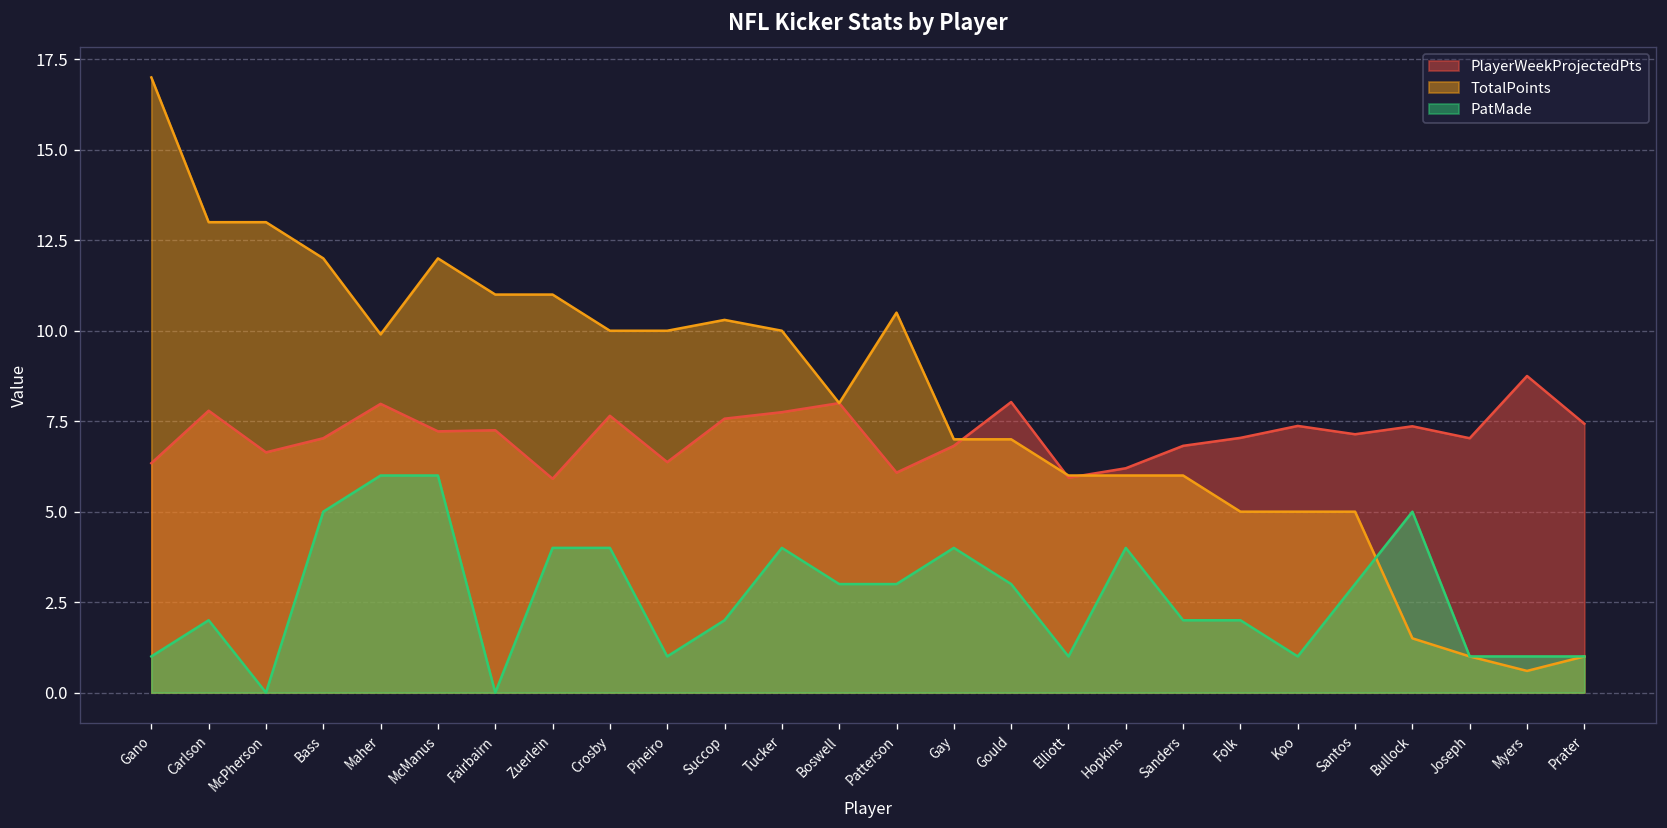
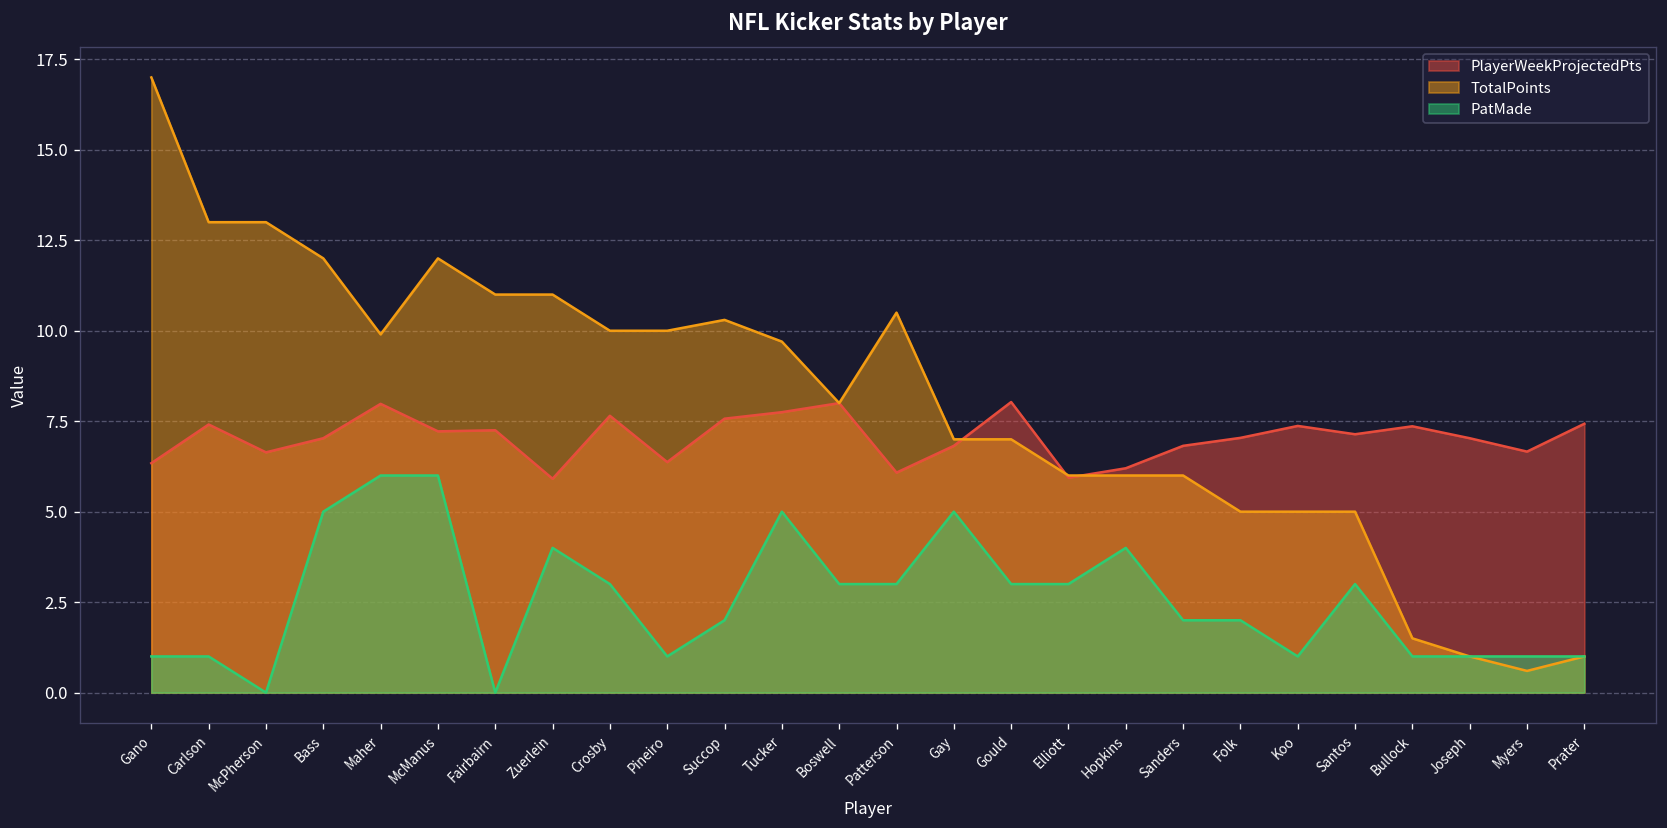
PlayerWeekProjectedPts, Carlson: 7.8 -> 7.4
PatMade, Carlson: 2 -> 1
PatMade, Crosby: 4 -> 3
TotalPoints, Tucker: 10.0 -> 9.7
PatMade, Tucker: 4 -> 5
PatMade, Gay: 4 -> 5
PatMade, Elliott: 1 -> 3
PatMade, Bullock: 5 -> 1
PlayerWeekProjectedPts, Myers: 8.8 -> 6.7
